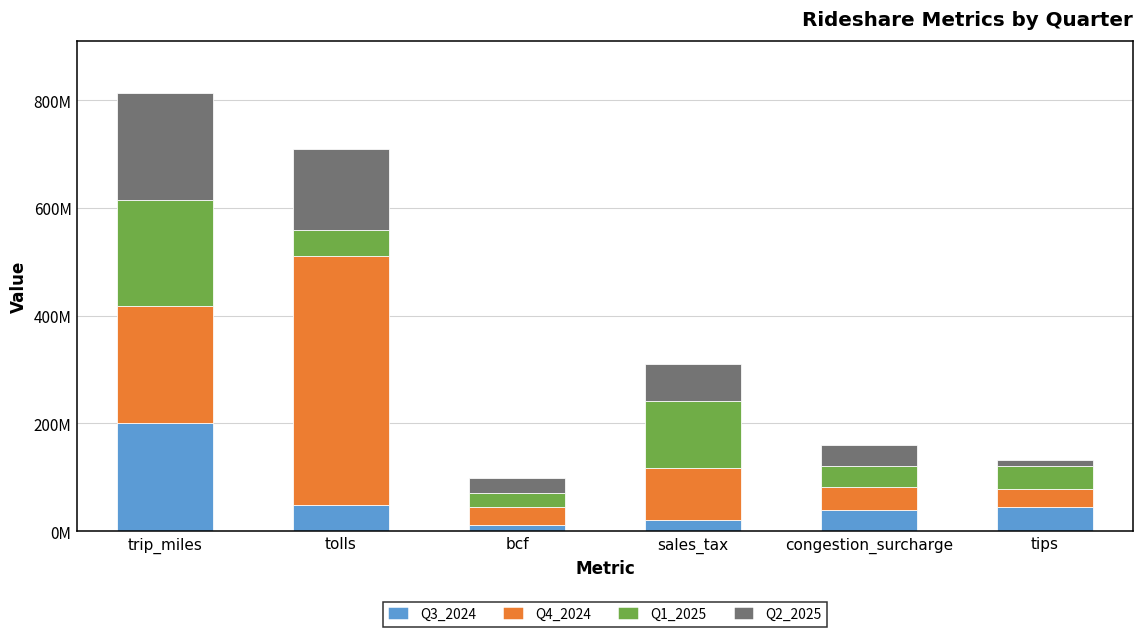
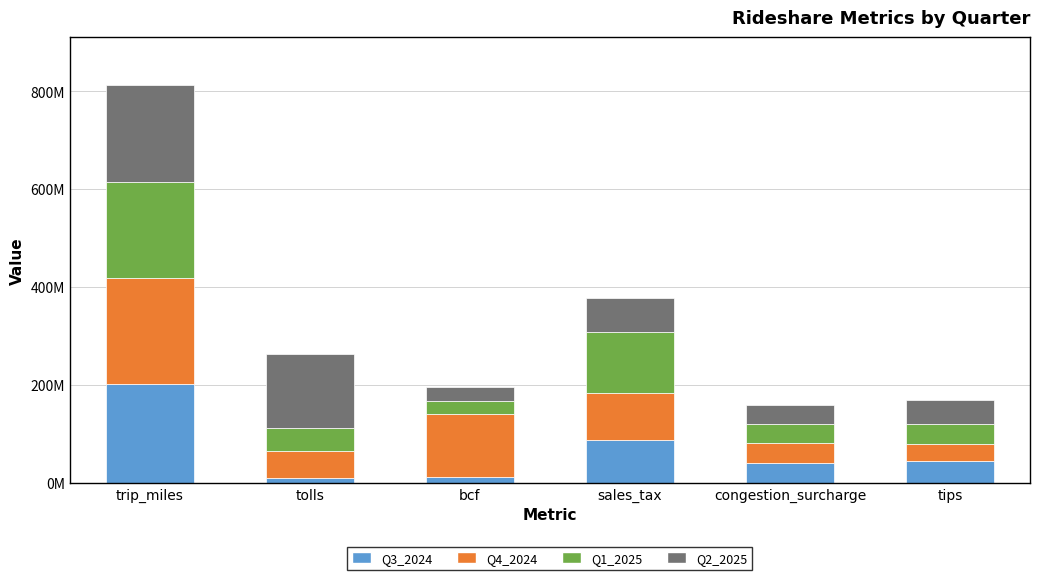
Q3_2024, tolls: 50000000 -> 10000000
Q4_2024, tolls: 460000000 -> 60000000
Q4_2024, bcf: 30000000 -> 130000000
Q3_2024, sales_tax: 20000000 -> 90000000
Q2_2025, tips: 10000000 -> 50000000
